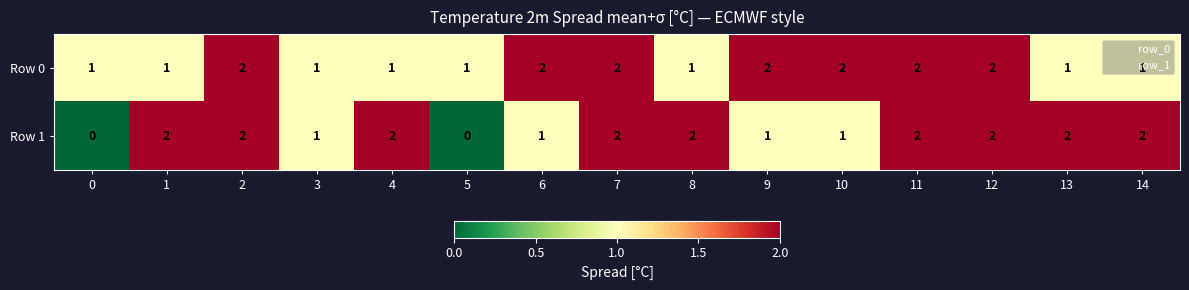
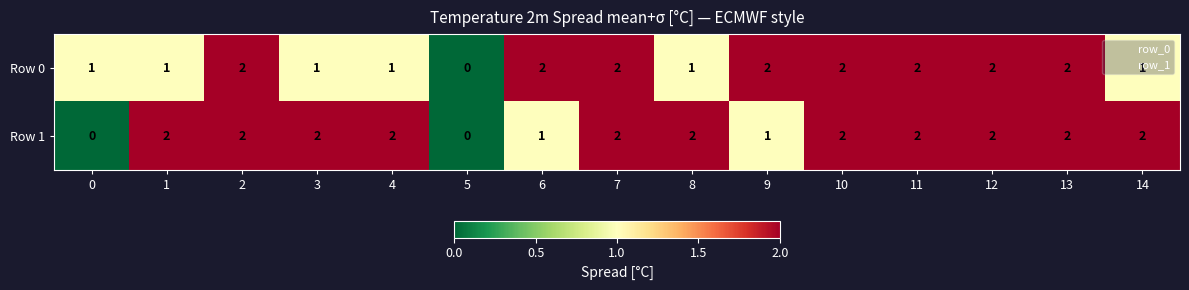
Row 0, 5: 1 -> 0
Row 0, 13: 1 -> 2
Row 1, 3: 1 -> 2
Row 1, 10: 1 -> 2
